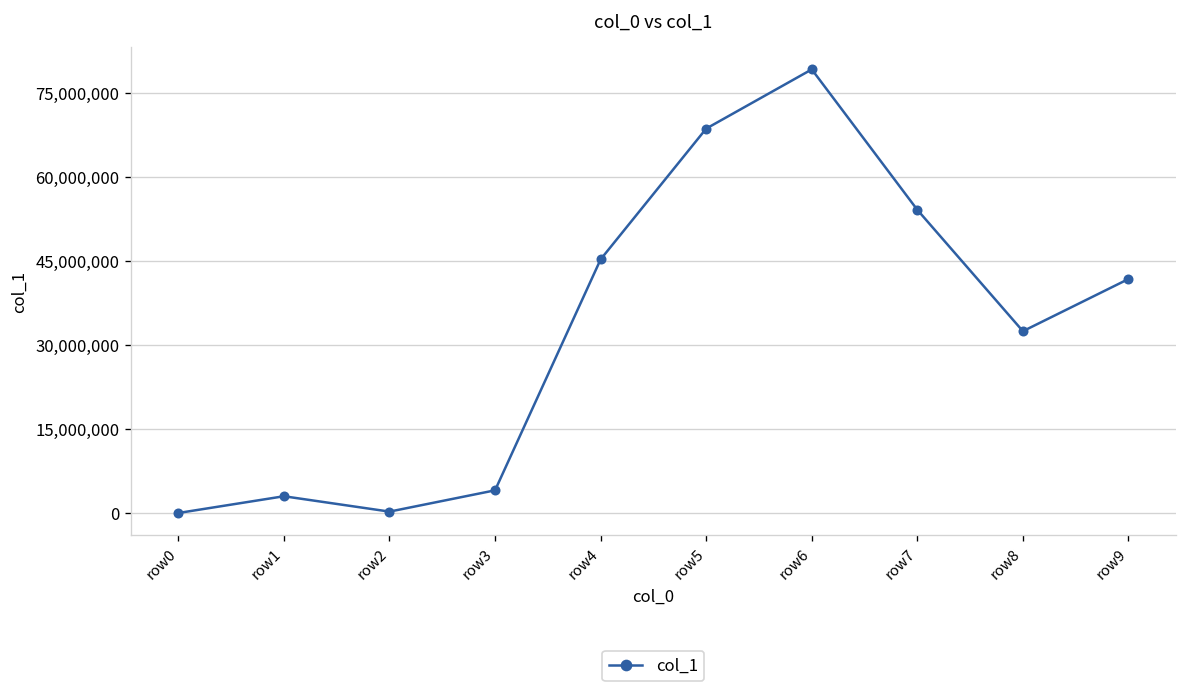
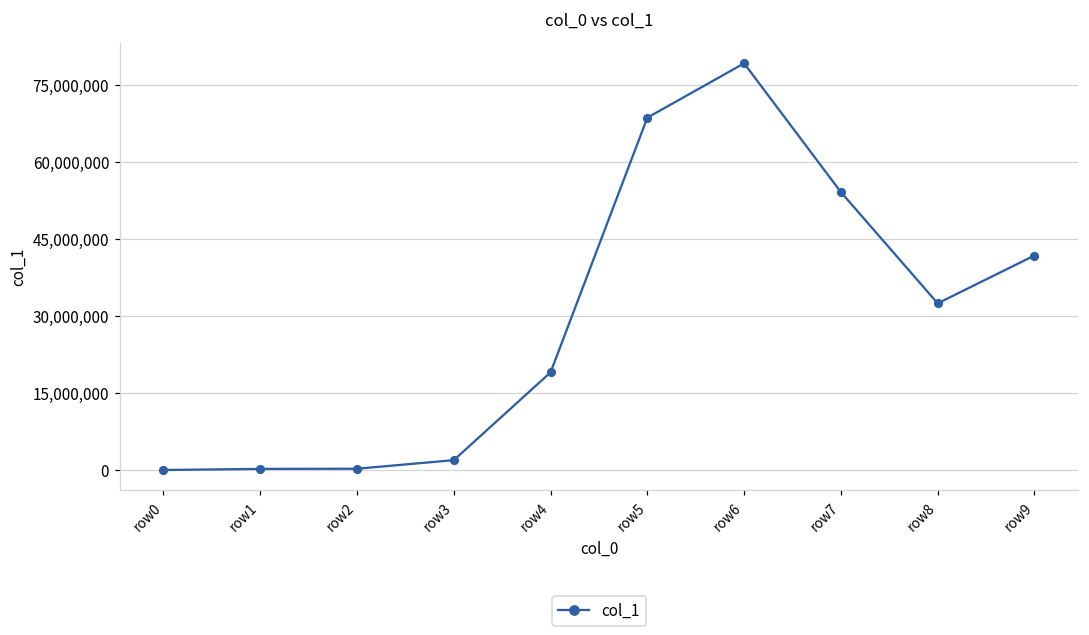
row1: 3,000,000 -> 0
row3: 4,000,000 -> 2,000,000
row4: 45,000,000 -> 19,000,000
